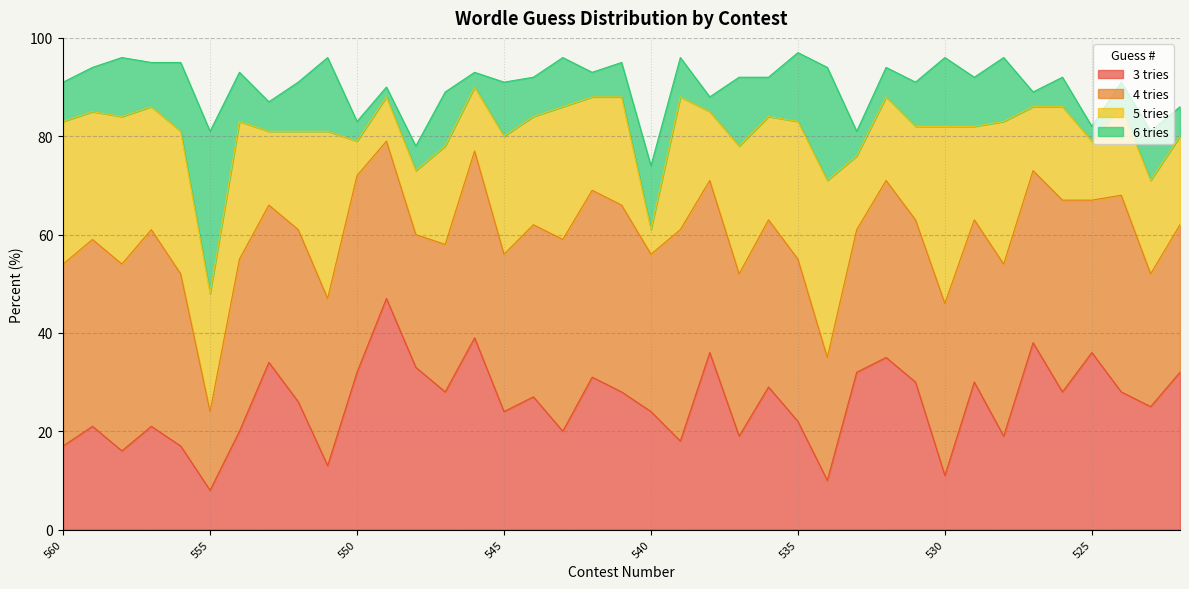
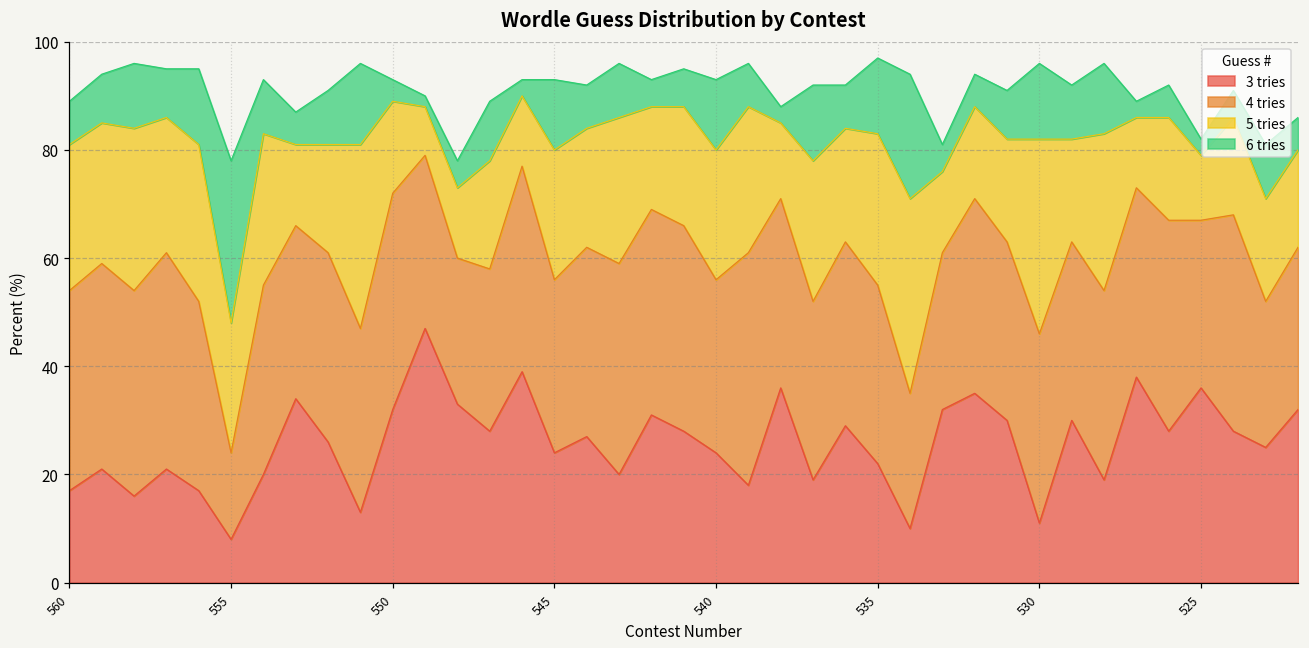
5 tries, 560: 29 -> 27
6 tries, 555: 33 -> 30
5 tries, 550: 7 -> 17
6 tries, 545: 11 -> 13
5 tries, 540: 5 -> 24
